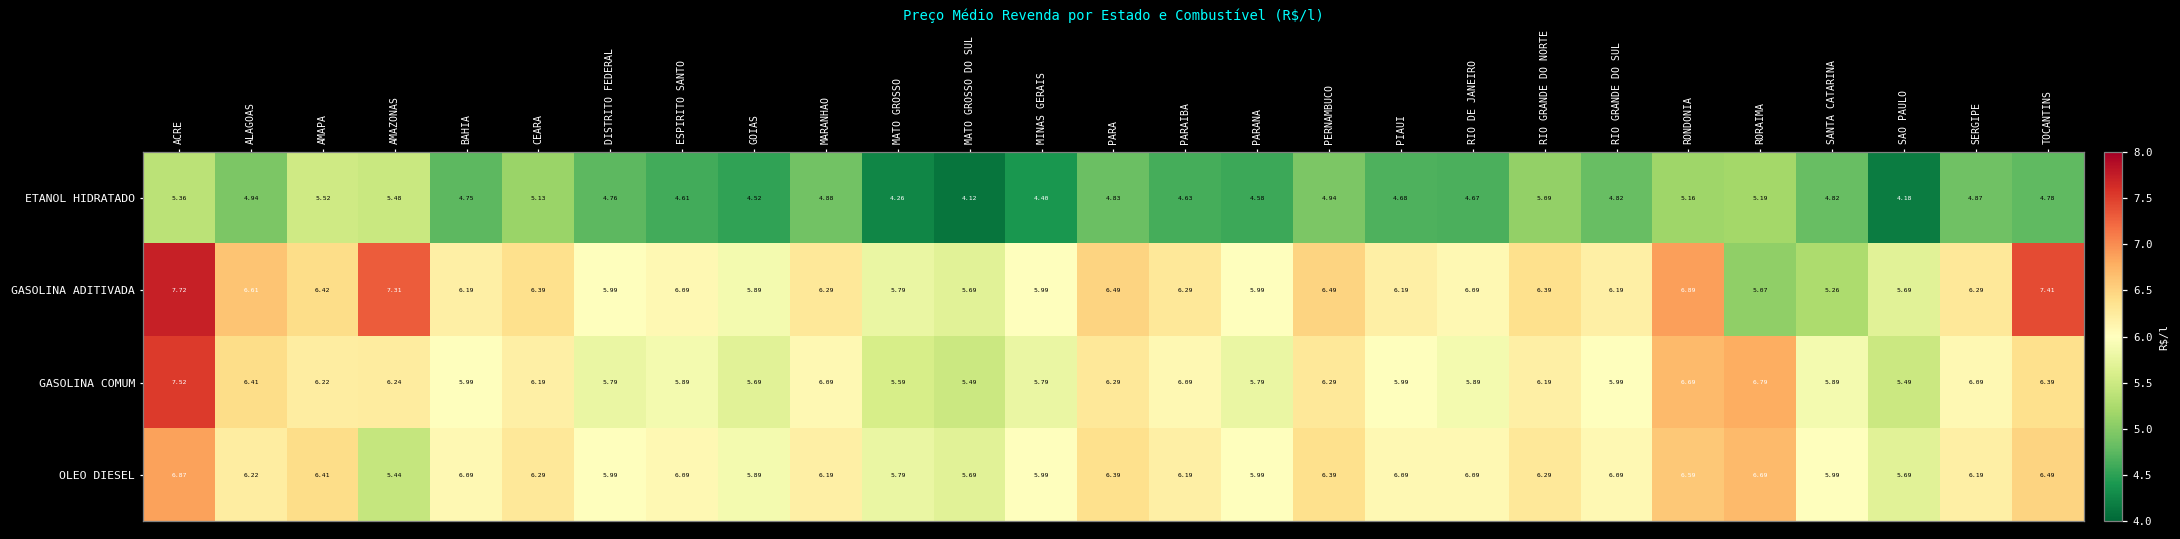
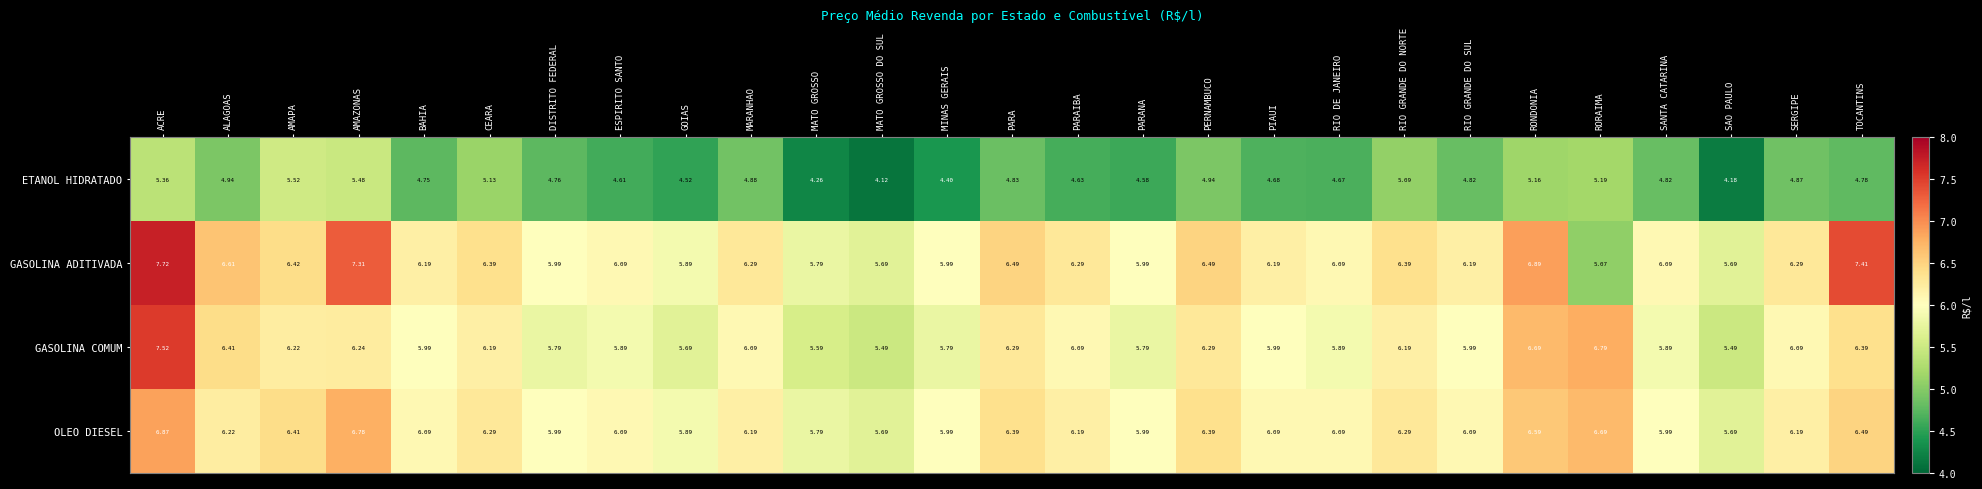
GASOLINA ADITIVADA, SANTA CATARINA: 5.26 -> 6.09
OLEO DIESEL, AMAZONAS: 5.44 -> 6.78
